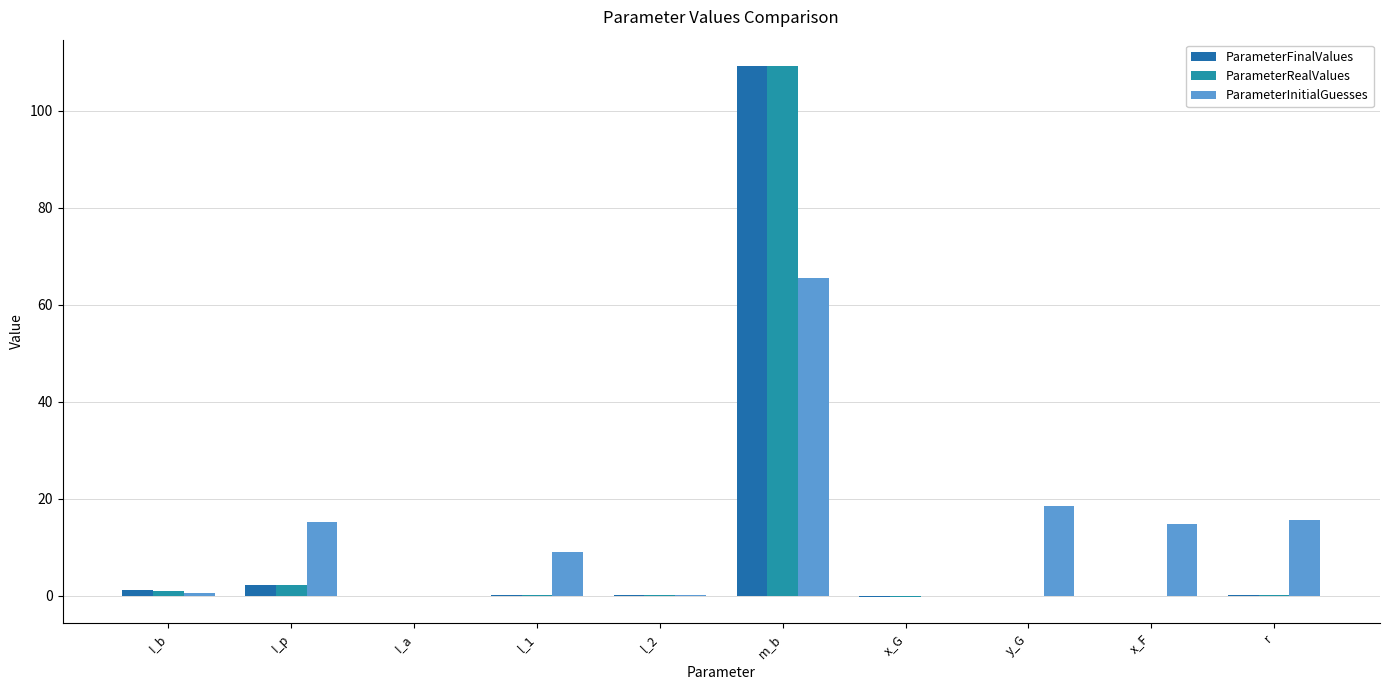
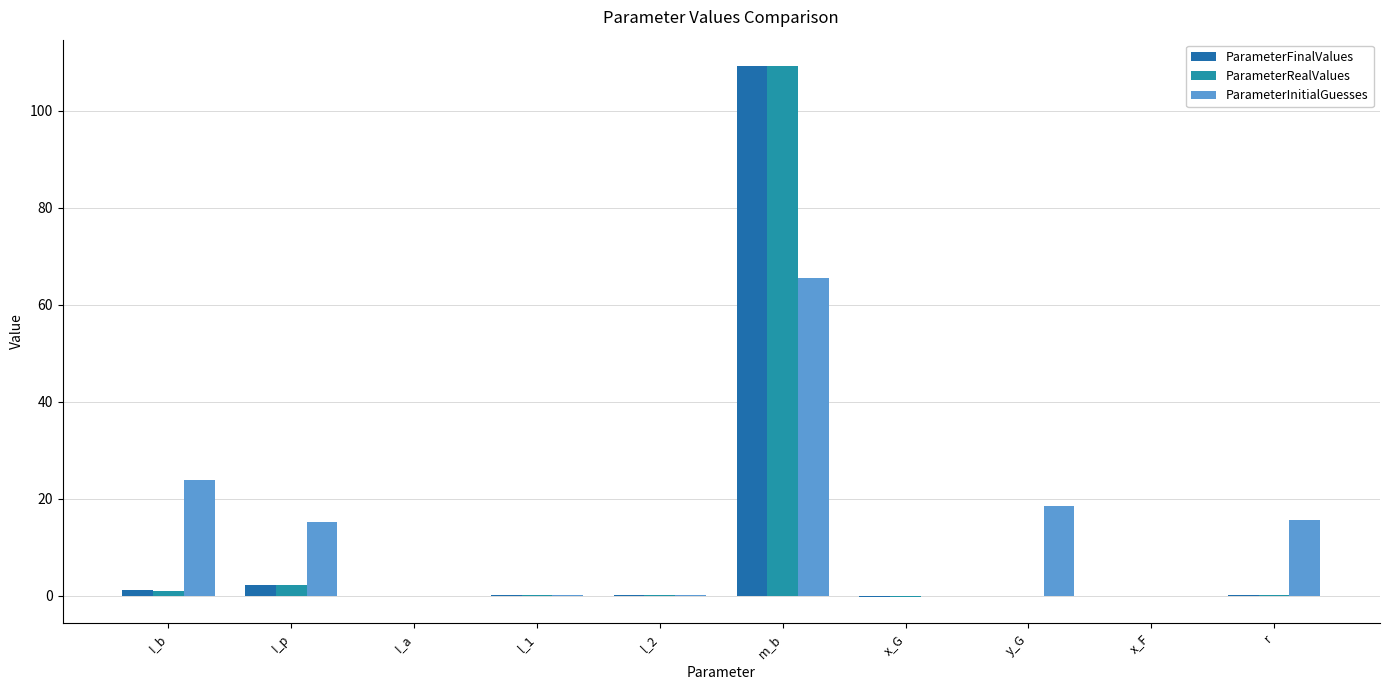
ParameterInitialGuesses, I_b: 1 -> 24
ParameterInitialGuesses, l_1: 9 -> 0
ParameterInitialGuesses, x_F: 15 -> 0
